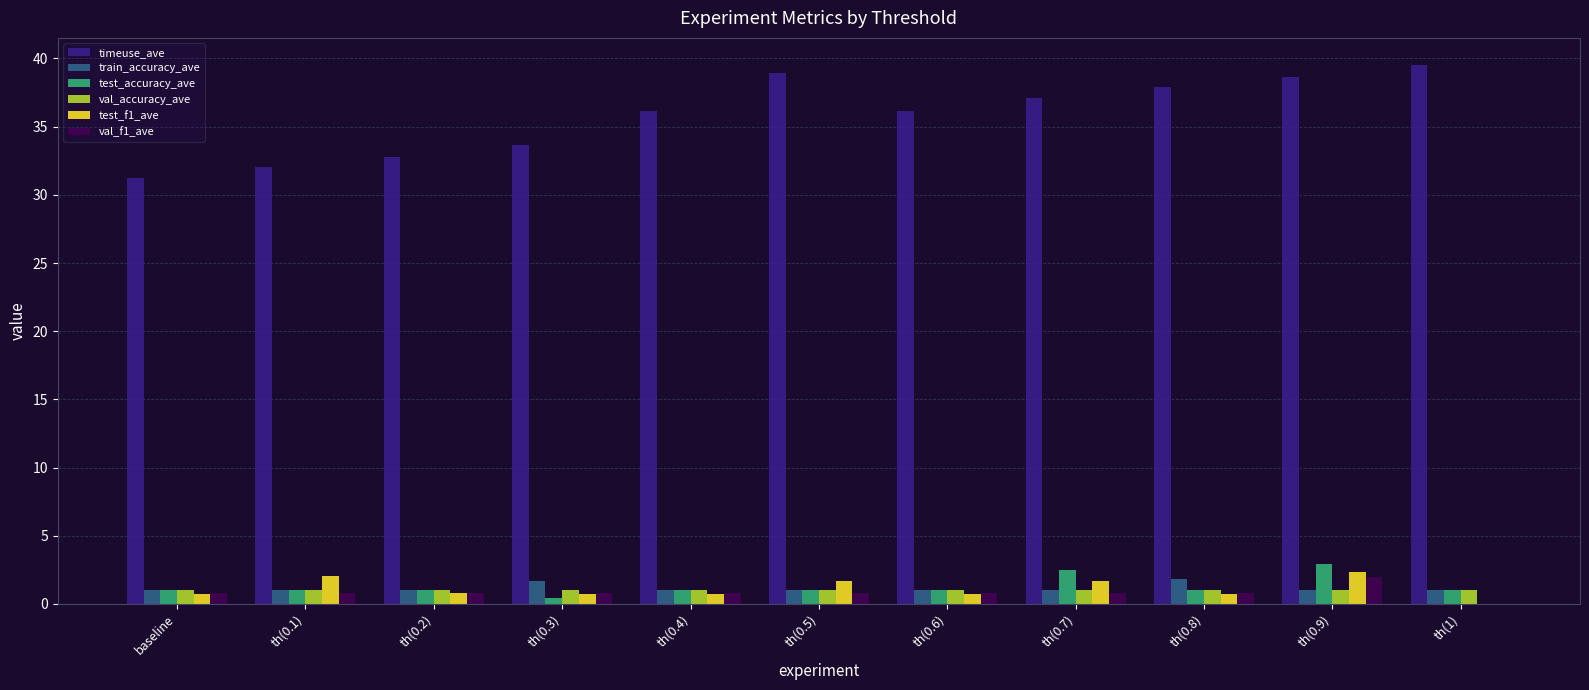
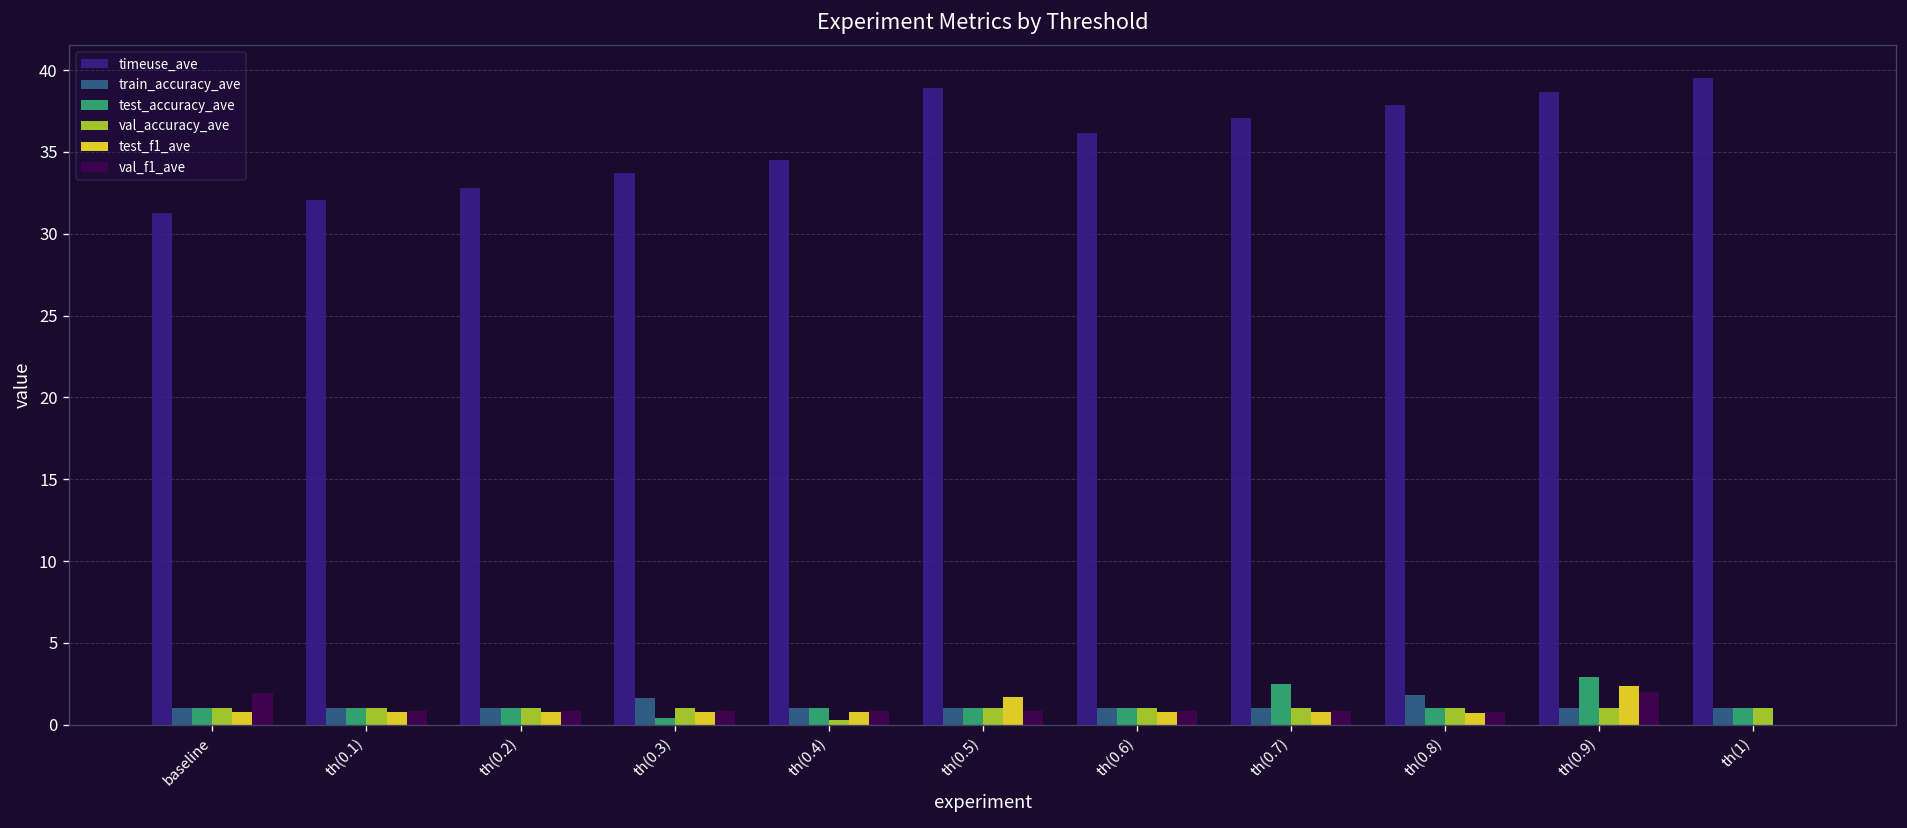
val_f1_ave, baseline: 0.8 -> 1.9
test_f1_ave, th(0.1): 2.1 -> 0.8
timeuse_ave, th(0.4): 36.1 -> 34.5
val_accuracy_ave, th(0.4): 1.0 -> 0.3
test_f1_ave, th(0.7): 1.7 -> 0.8
